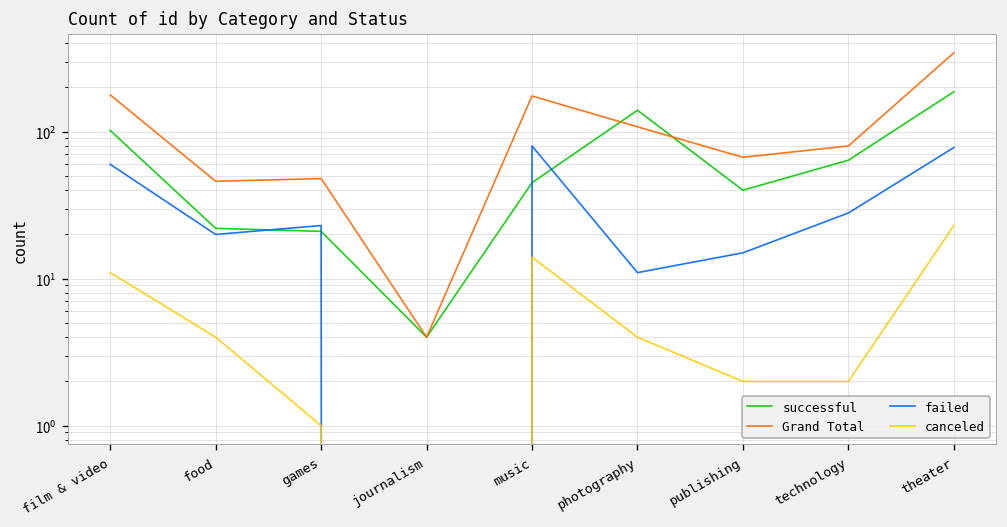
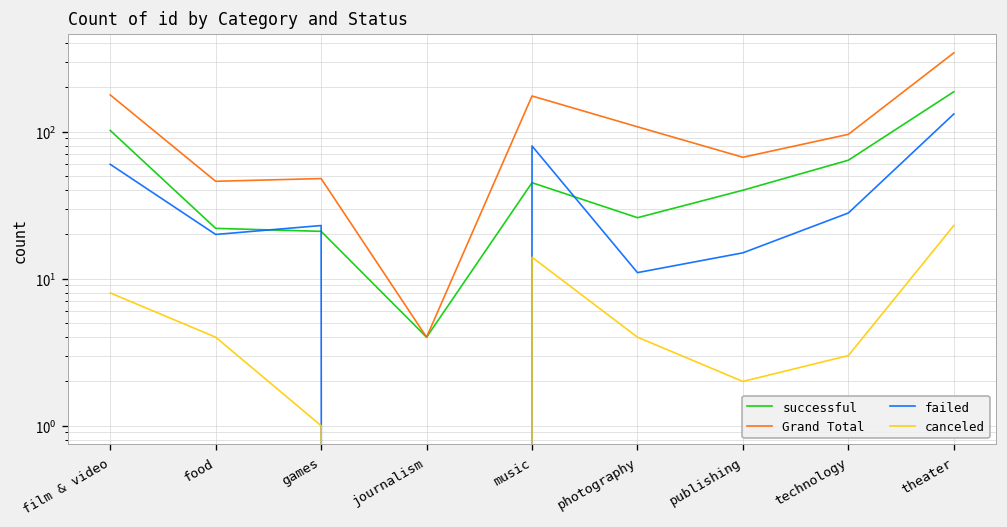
canceled, film & video: 11 -> 8
successful, photography: 140 -> 26
Grand Total, technology: 80 -> 100
canceled, technology: 2 -> 3
failed, theater: 80 -> 130
